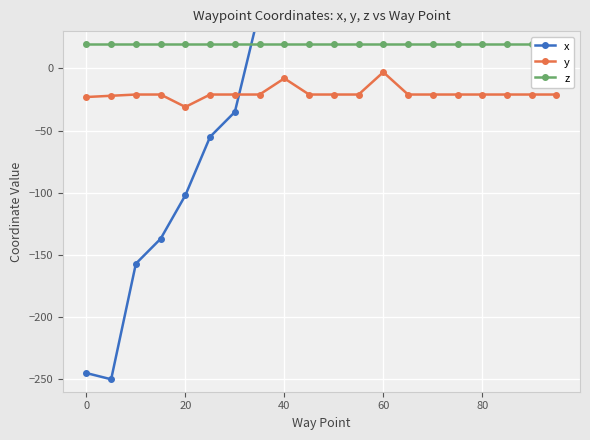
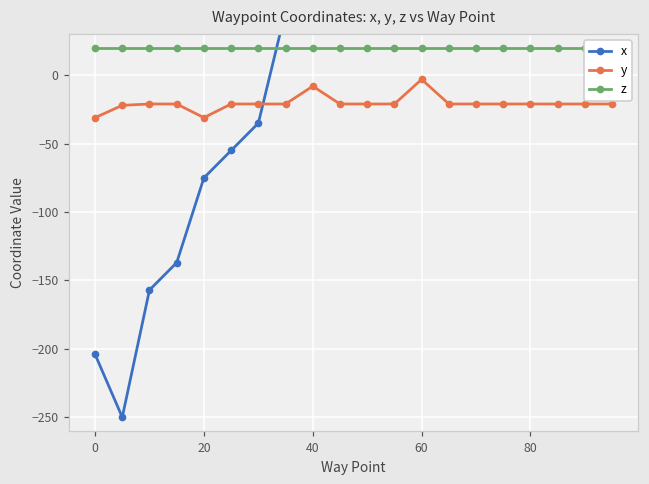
x, 0: -245 -> -204
y, 0: -23 -> -31
x, 20: -102 -> -75
